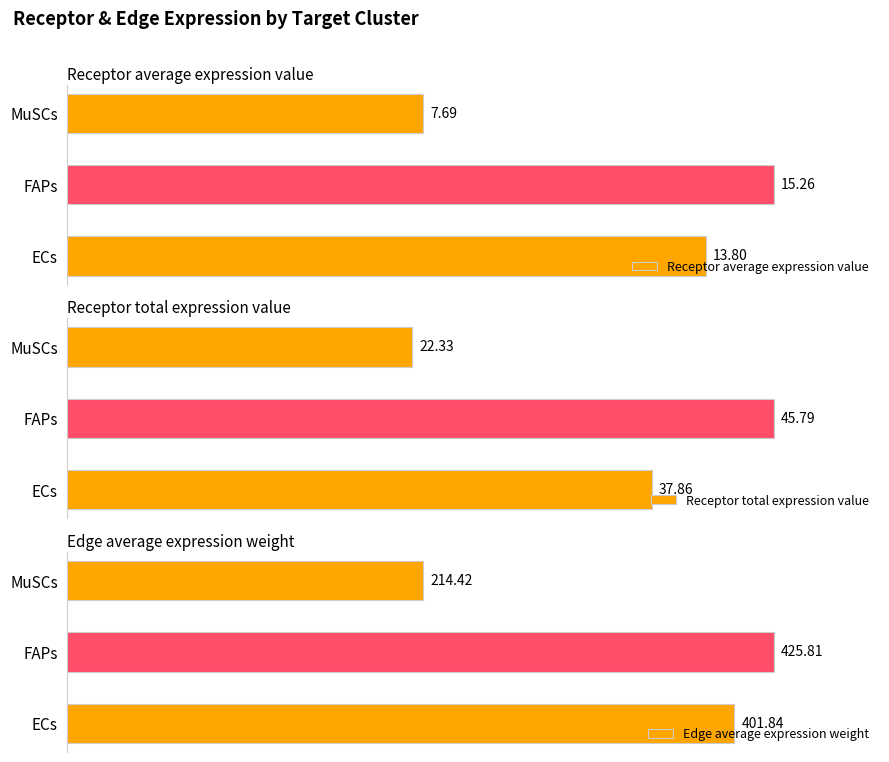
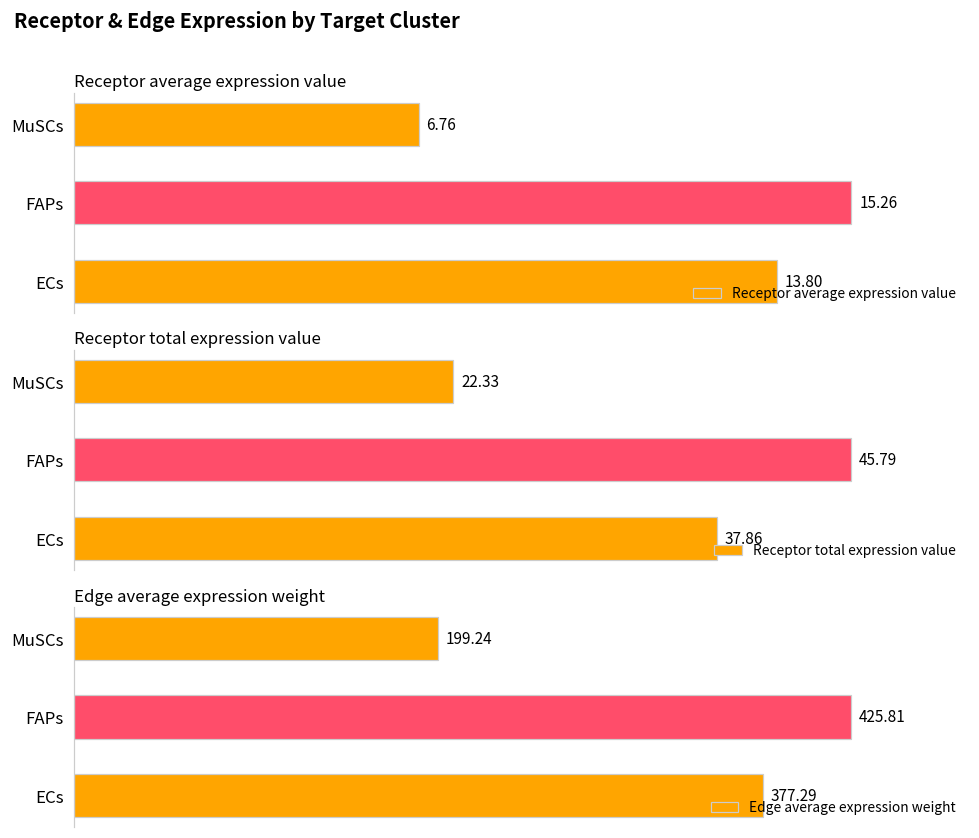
Receptor average expression value, MuSCs: 7.69 -> 6.76
Edge average expression weight, MuSCs: 214.42 -> 199.24
Edge average expression weight, ECs: 401.84 -> 377.29
